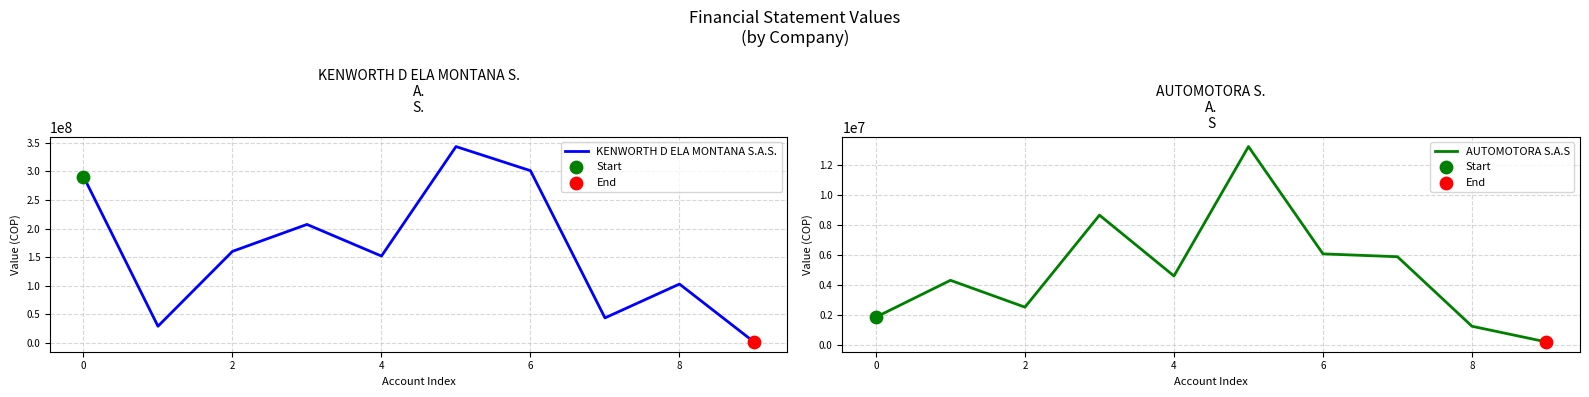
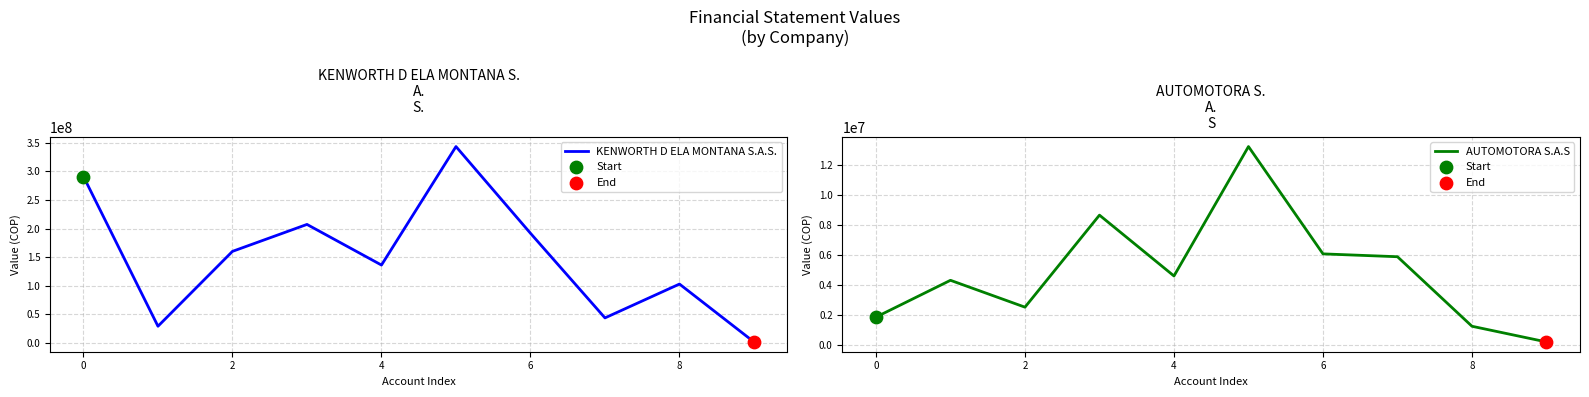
KENWORTH D ELA MONTANA S. A. S., KENWORTH D ELA MONTANA S.A.S., 4: 150000000 -> 140000000
KENWORTH D ELA MONTANA S. A. S., KENWORTH D ELA MONTANA S.A.S., 6: 300000000 -> 190000000
